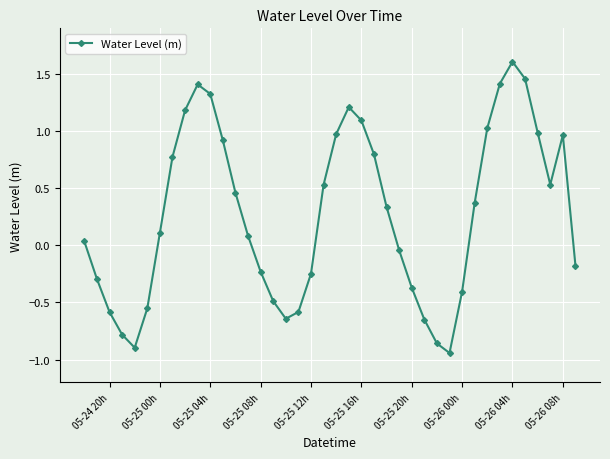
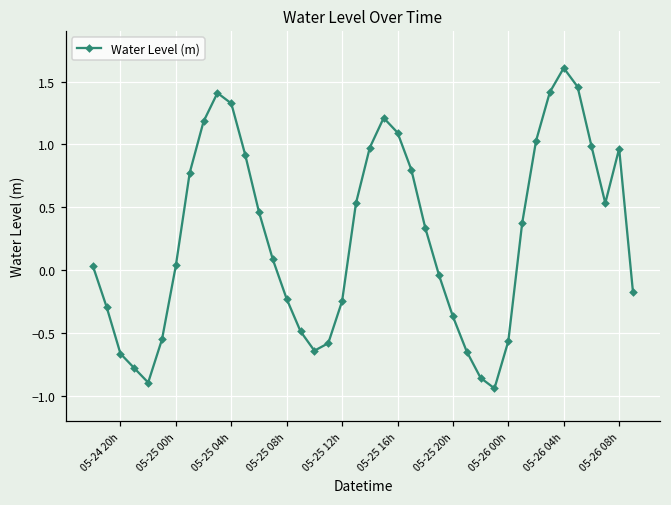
05-24 20h: -0.58 -> -0.67
05-25 00h: 0.11 -> 0.04
05-26 00h: -0.40 -> -0.57
